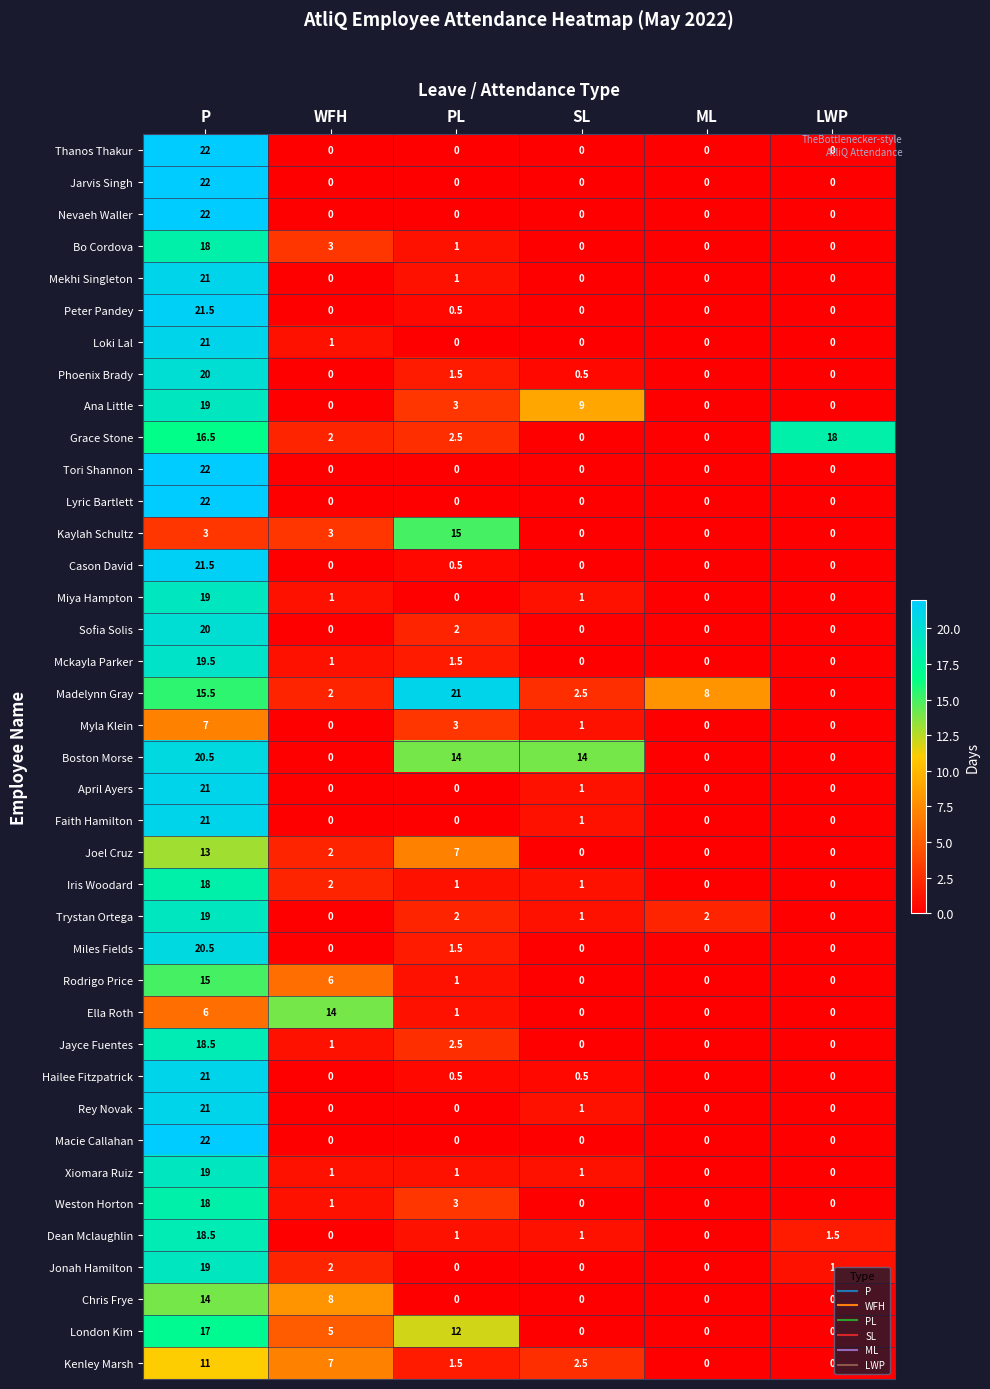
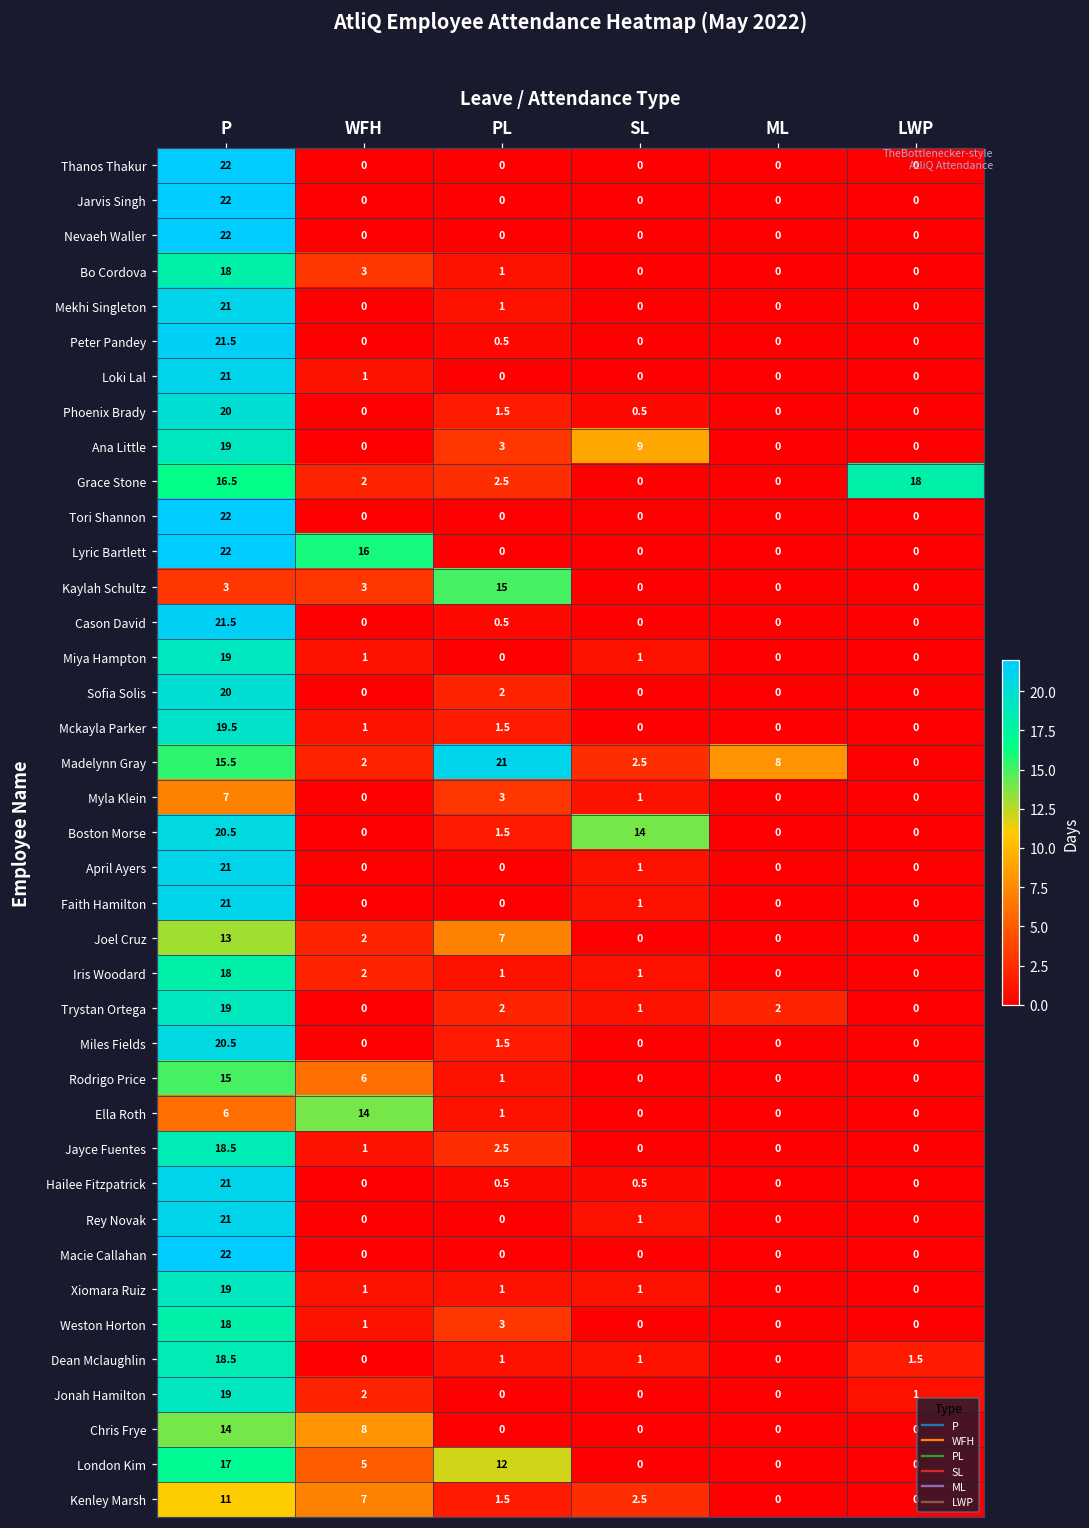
Lyric Bartlett, WFH: 0 -> 16
Boston Morse, PL: 14 -> 1.5
